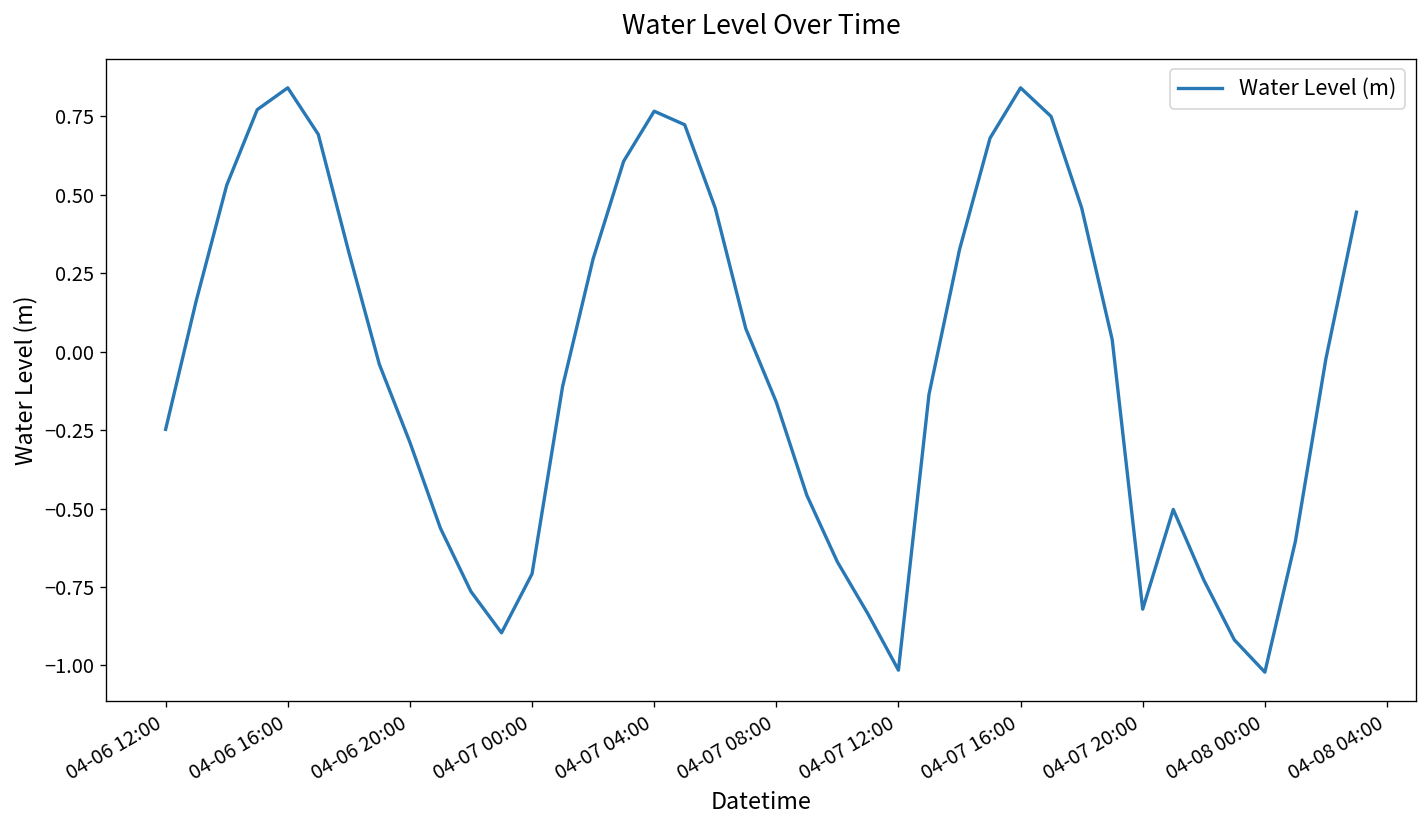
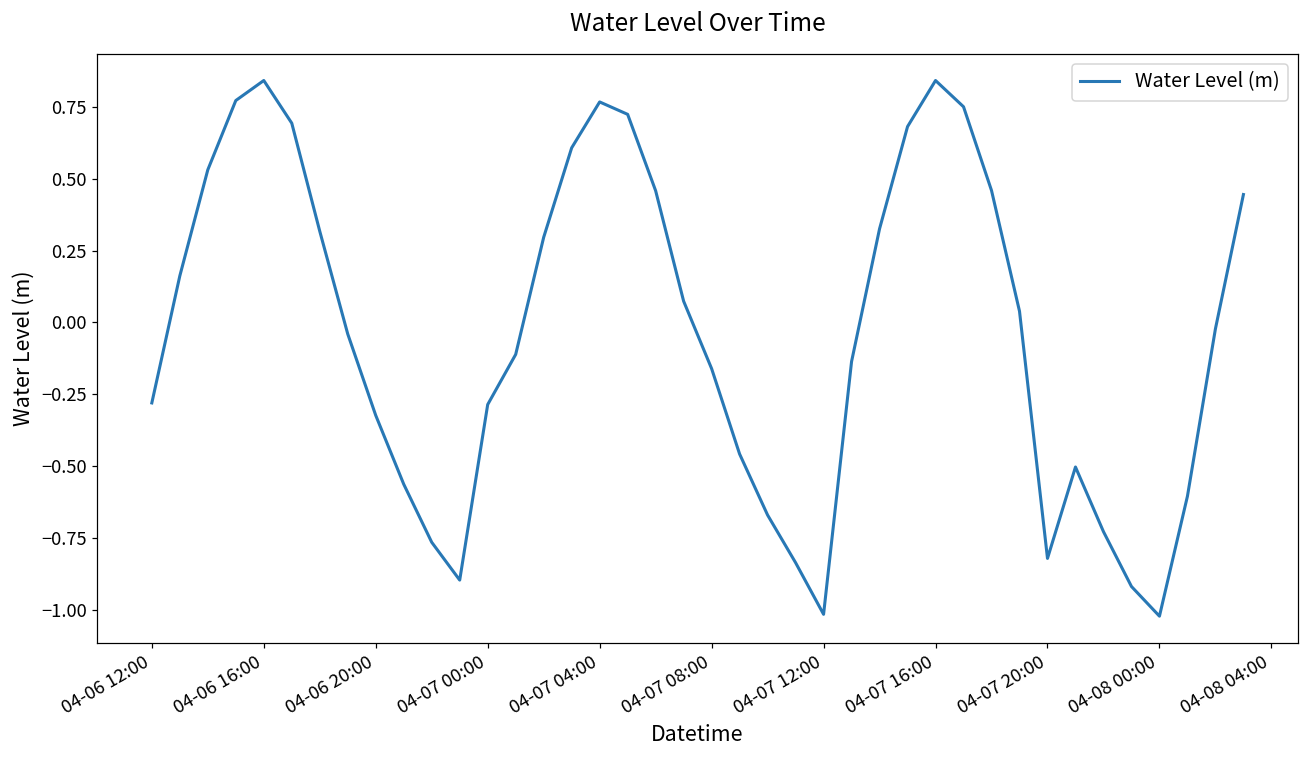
04-06 12:00: -0.25 -> -0.28
04-06 20:00: -0.29 -> -0.32
04-07 00:00: -0.71 -> -0.29
